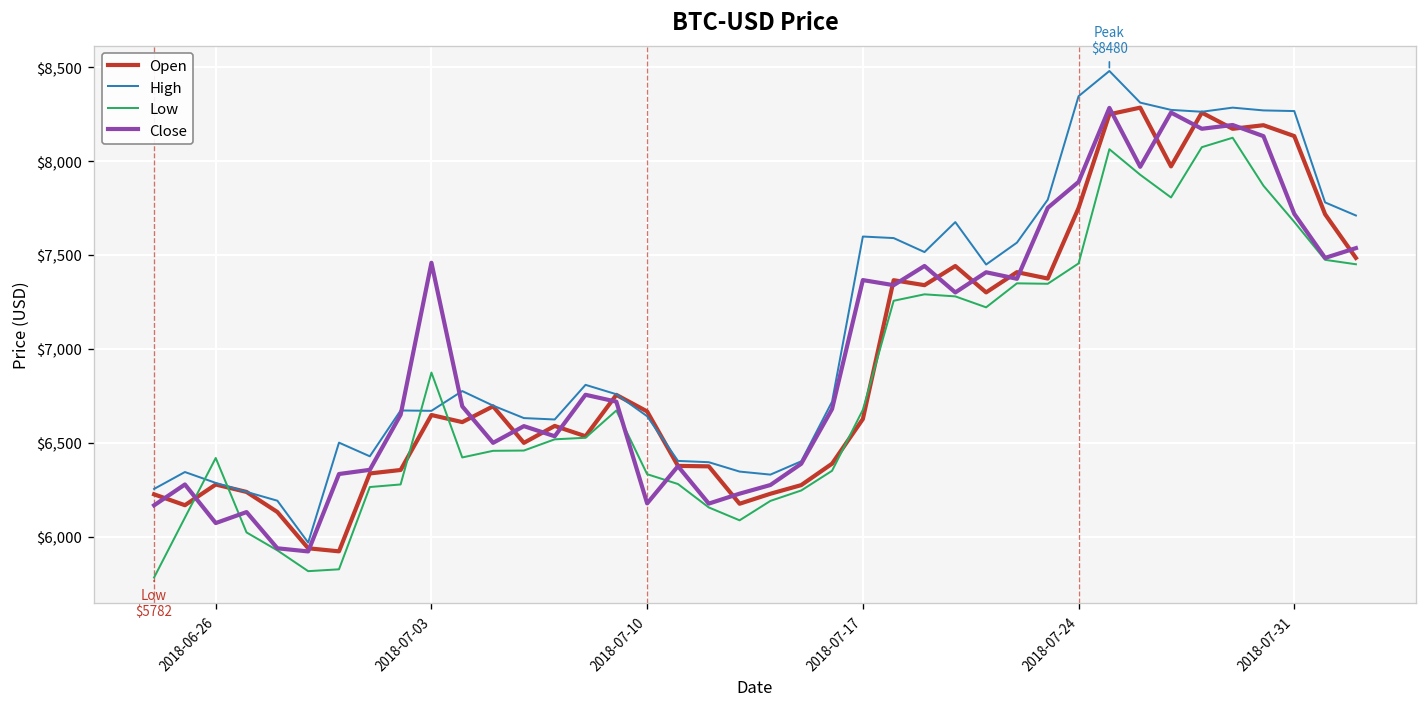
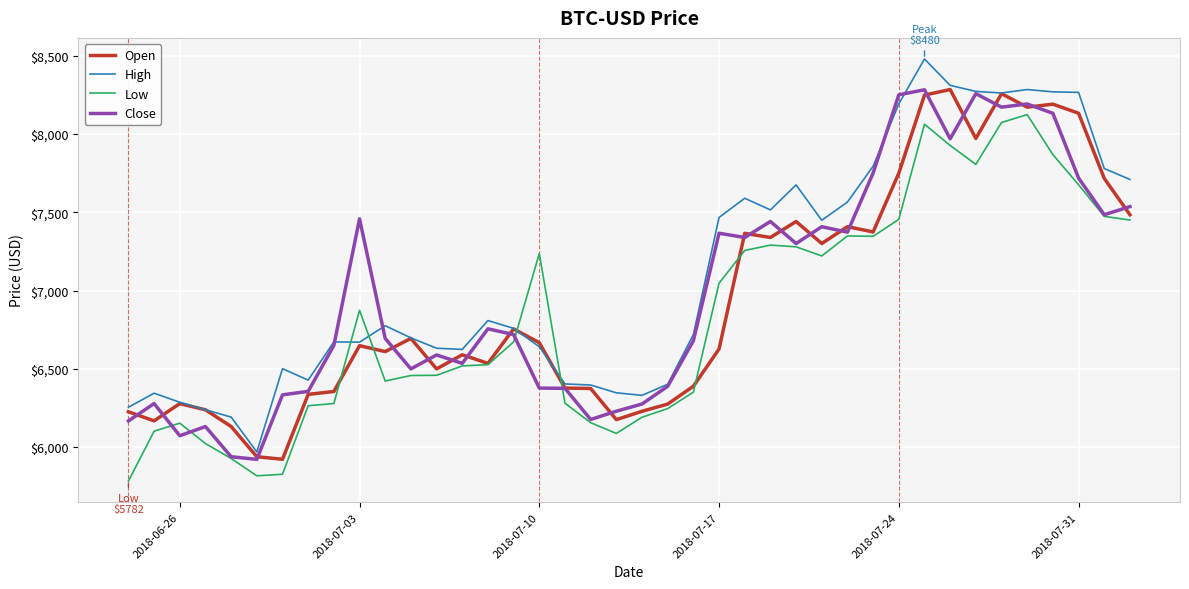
Low, 2018-06-26: $6,420 -> $6,150
Low, 2018-07-10: $6,330 -> $7,240
Close, 2018-07-10: $6,180 -> $6,380
High, 2018-07-17: $7,600 -> $7,470
Low, 2018-07-17: $6,680 -> $7,050
High, 2018-07-24: $8,350 -> $8,190
Close, 2018-07-24: $7,890 -> $8,250
